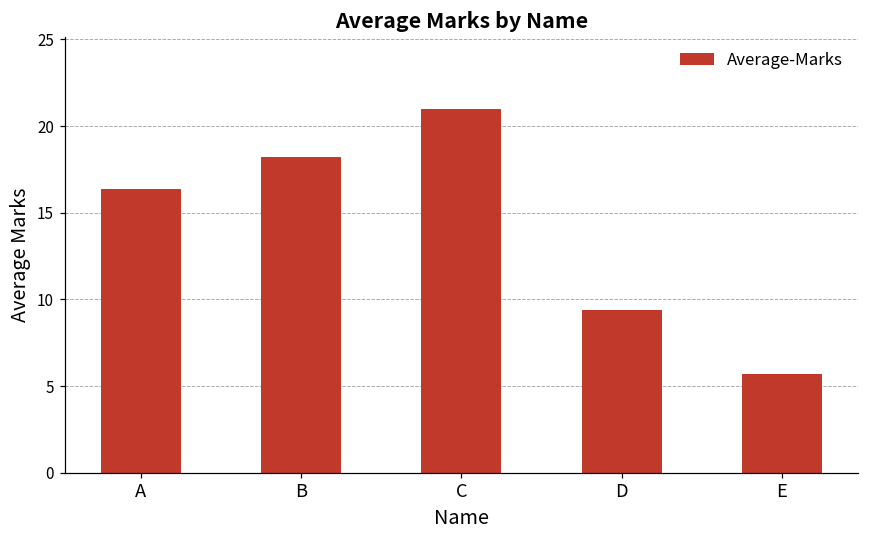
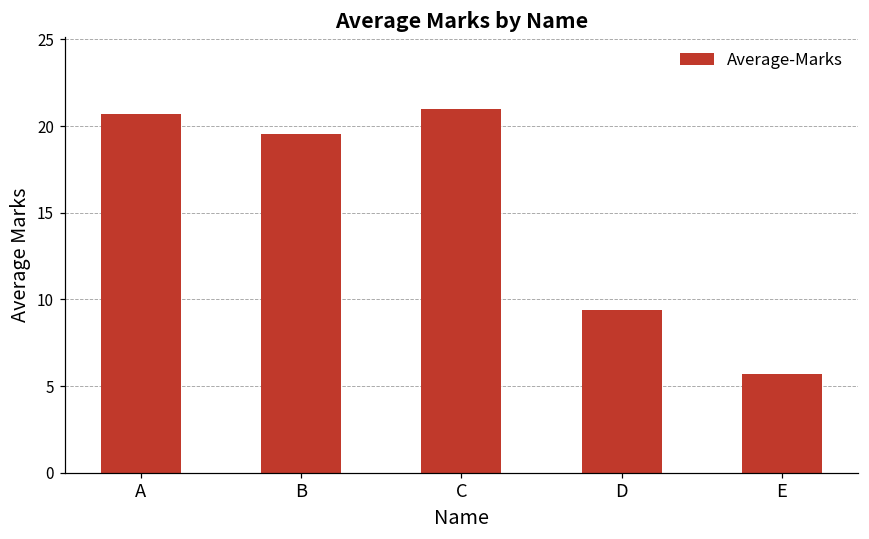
A: 16.4 -> 20.7
B: 18.2 -> 19.6
